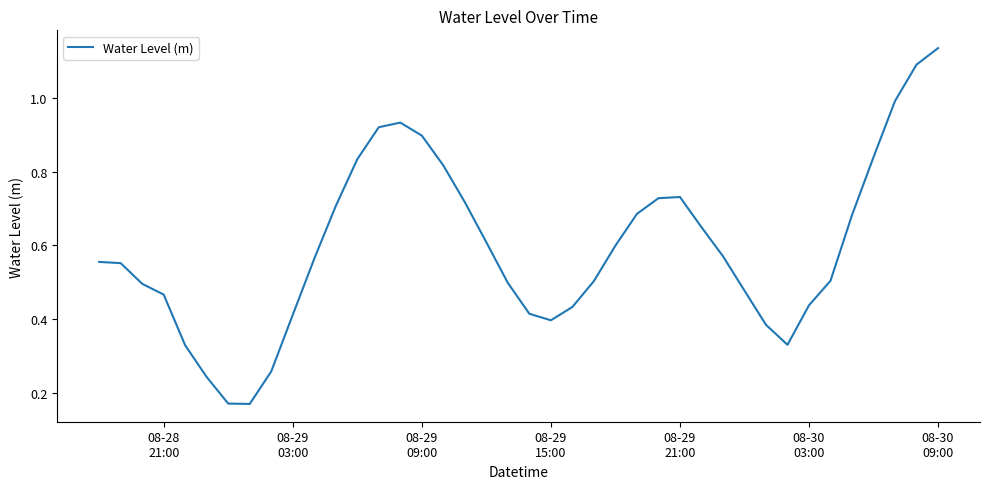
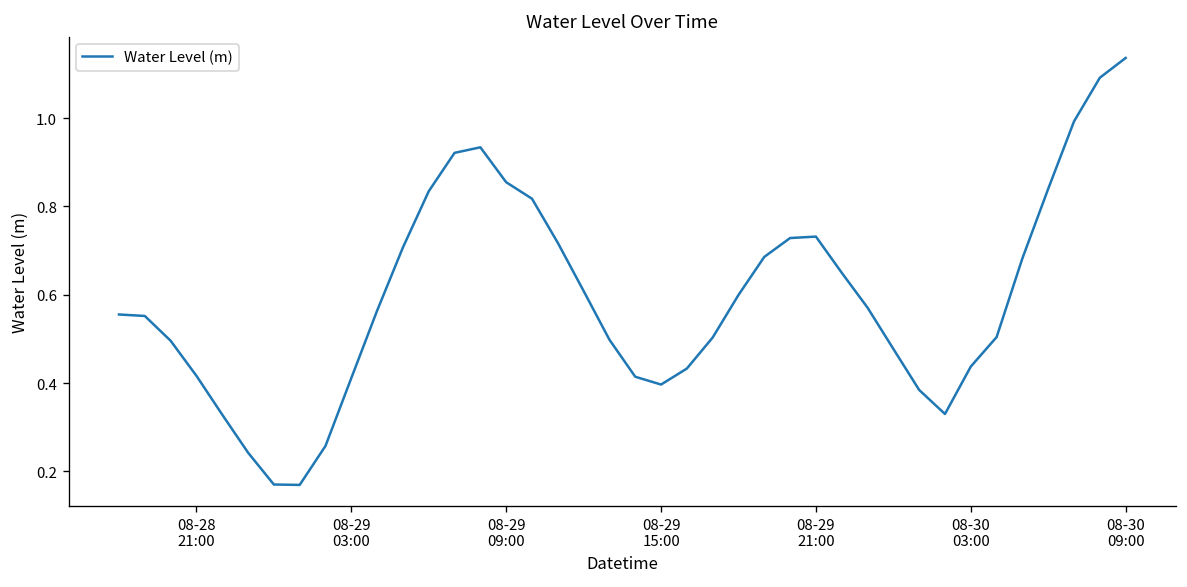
08-28 21:00: 0.47 -> 0.42
08-29 09:00: 0.90 -> 0.85
